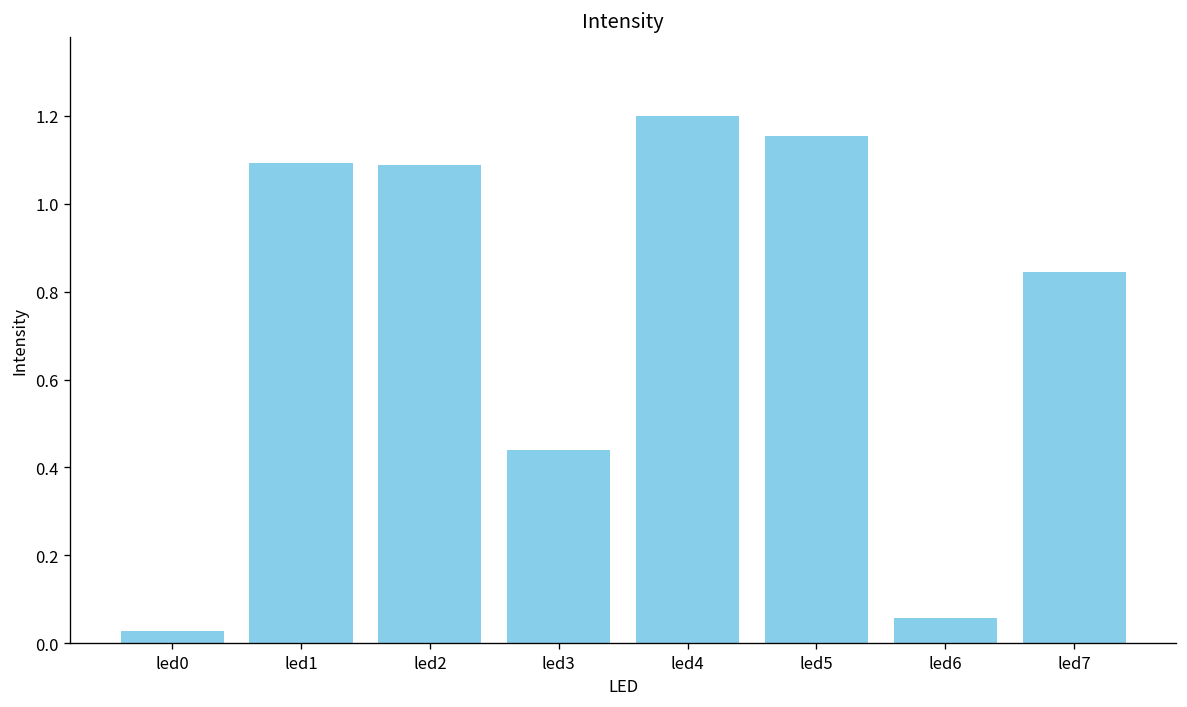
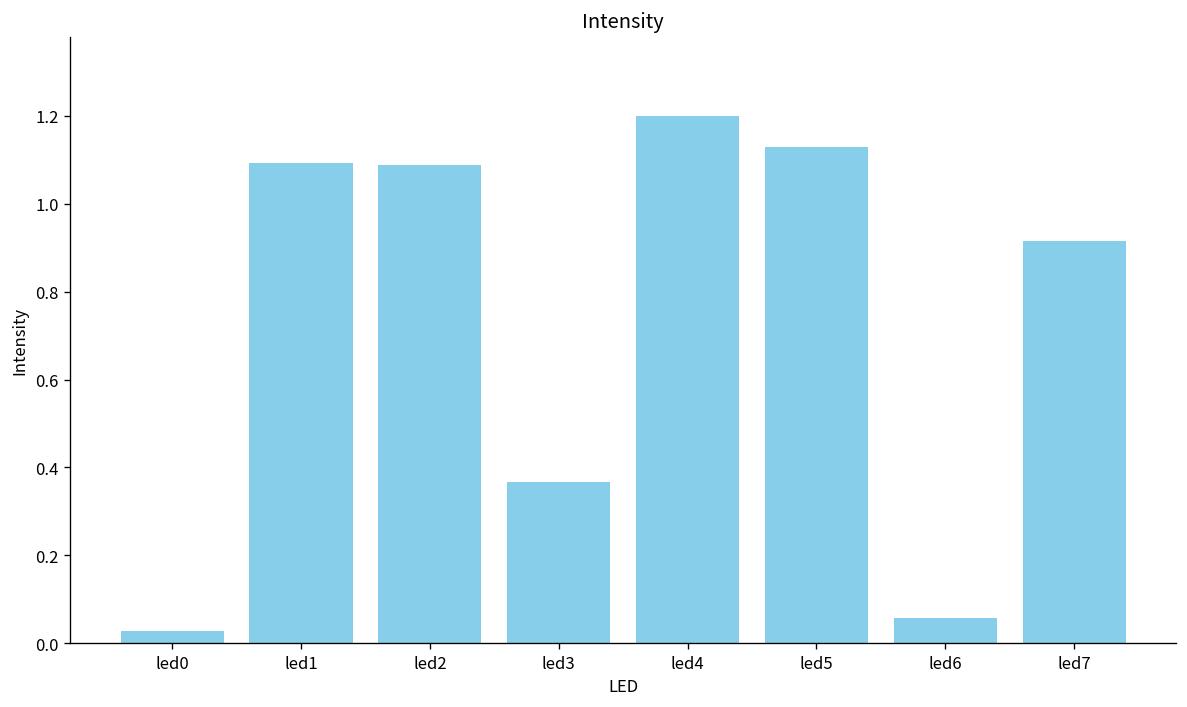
led3: 0.44 -> 0.37
led5: 1.15 -> 1.13
led7: 0.85 -> 0.91
